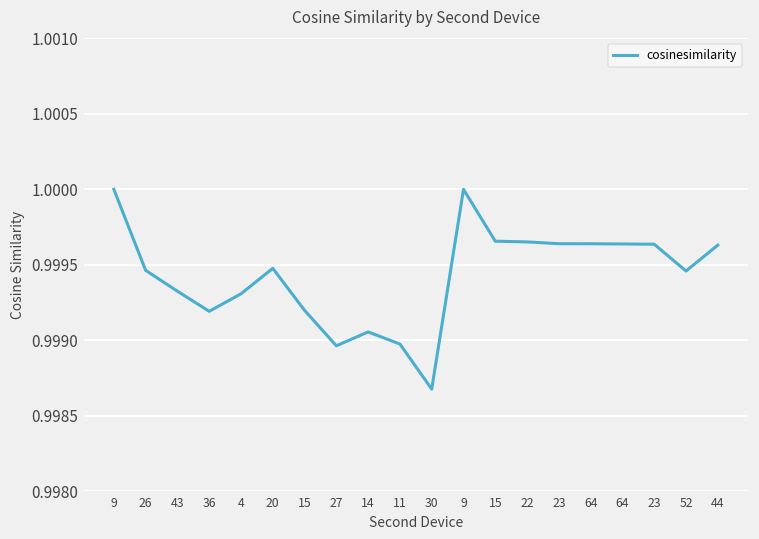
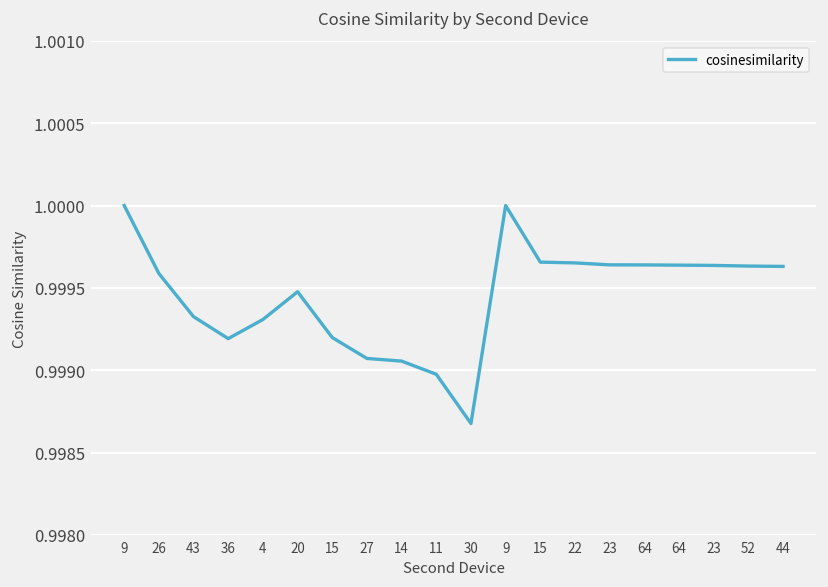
26: 0.99946 -> 0.99959
27: 0.99896 -> 0.99907
52: 0.99946 -> 0.99963
